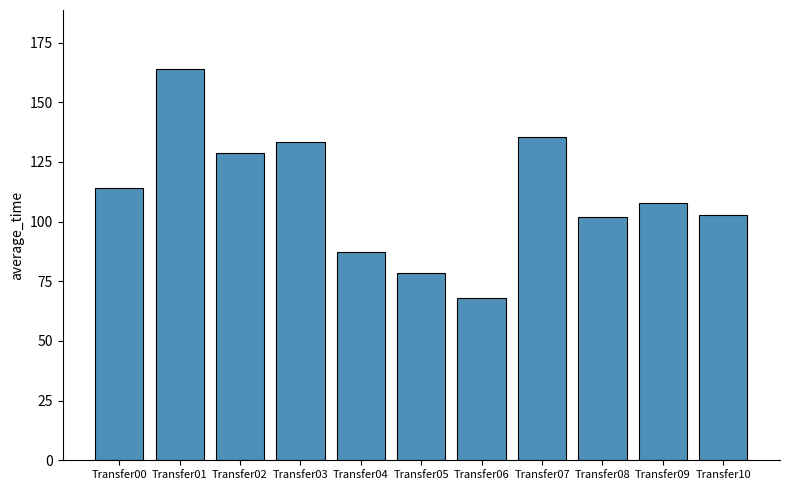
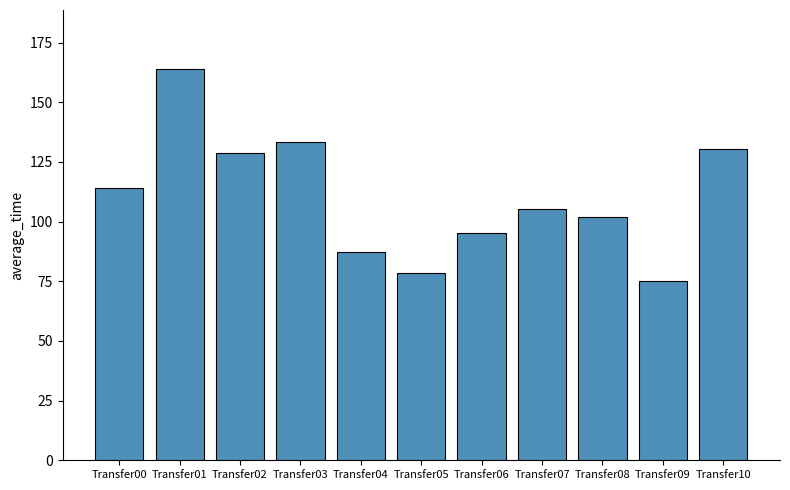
Transfer06: 68 -> 95
Transfer07: 135 -> 105
Transfer09: 108 -> 75
Transfer10: 103 -> 130
